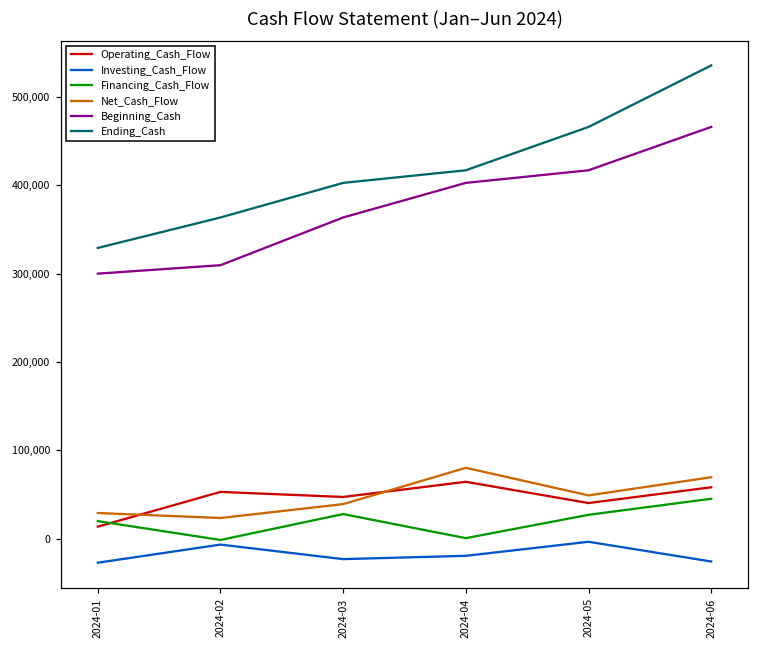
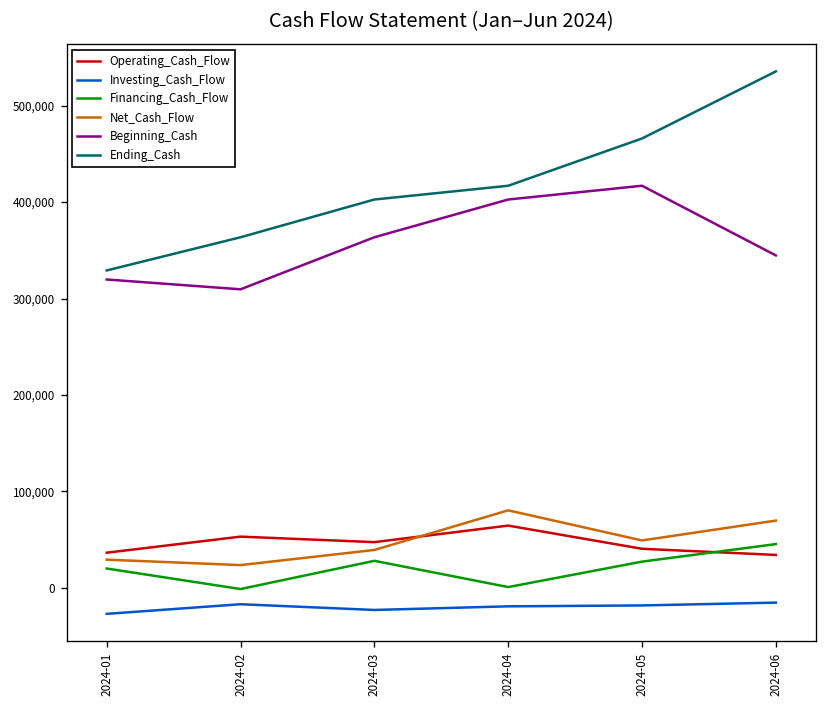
Operating_Cash_Flow, 2024-01: 10,000 -> 40,000
Beginning_Cash, 2024-01: 300,000 -> 320,000
Investing_Cash_Flow, 2024-02: -10,000 -> -20,000
Investing_Cash_Flow, 2024-05: 0 -> -20,000
Operating_Cash_Flow, 2024-06: 60,000 -> 30,000
Investing_Cash_Flow, 2024-06: -30,000 -> -20,000
Beginning_Cash, 2024-06: 470,000 -> 340,000
